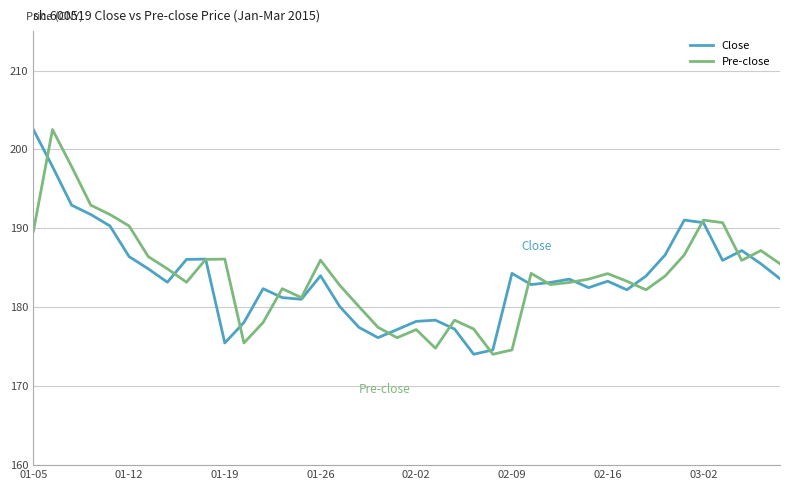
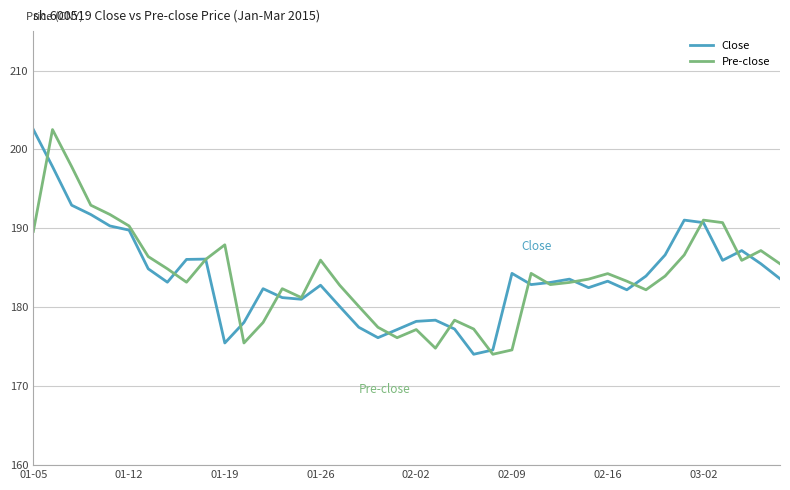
Close, 01-12: 186 -> 190
Pre-close, 01-19: 186 -> 188
Close, 01-26: 184 -> 183
